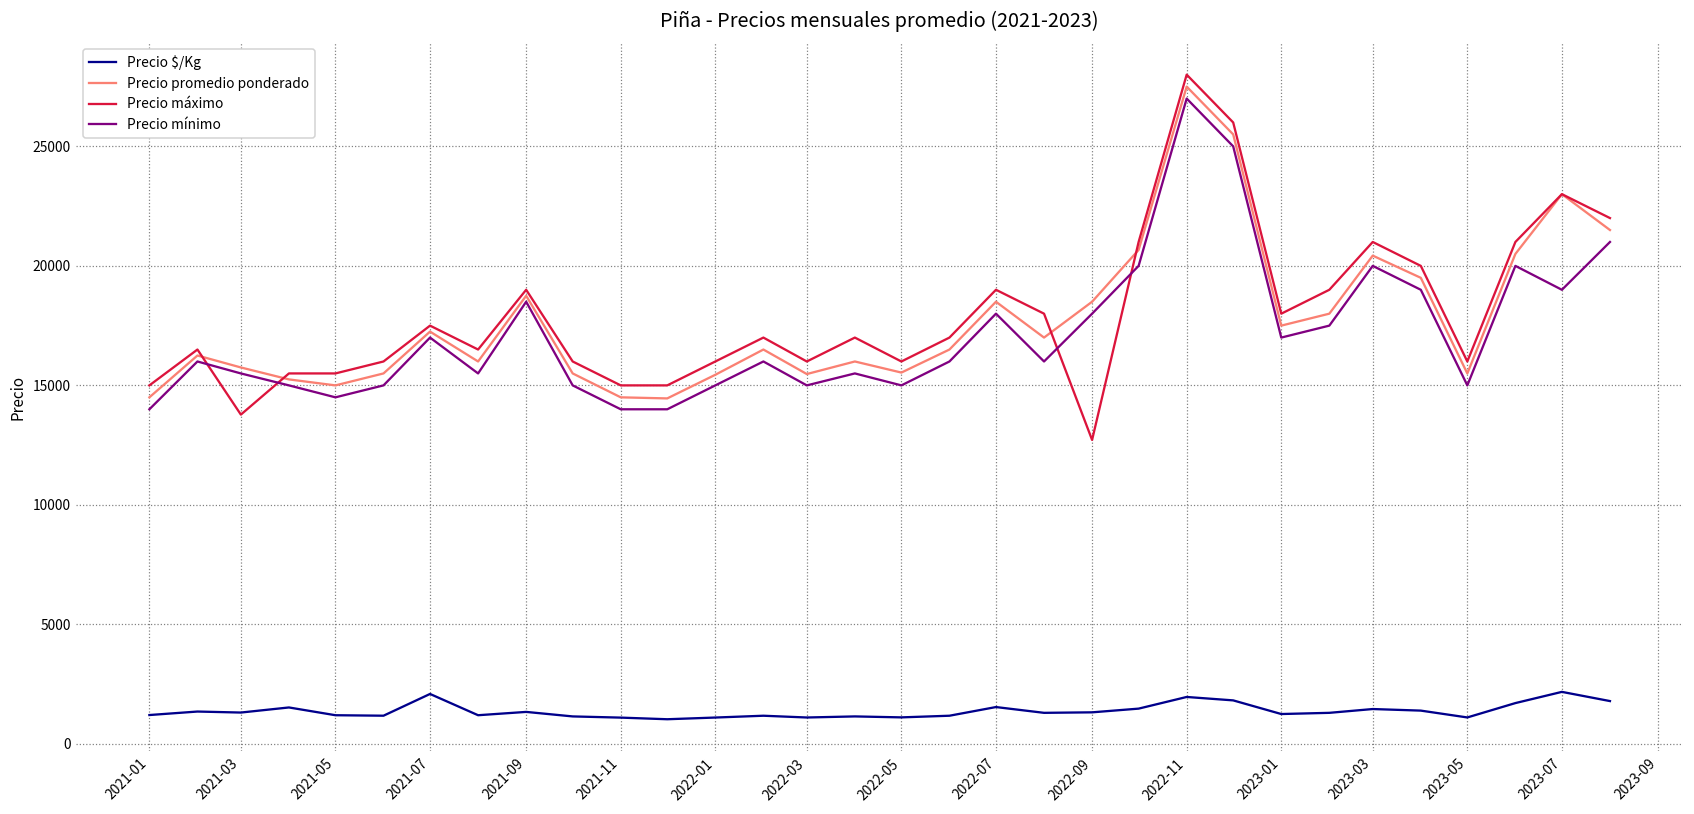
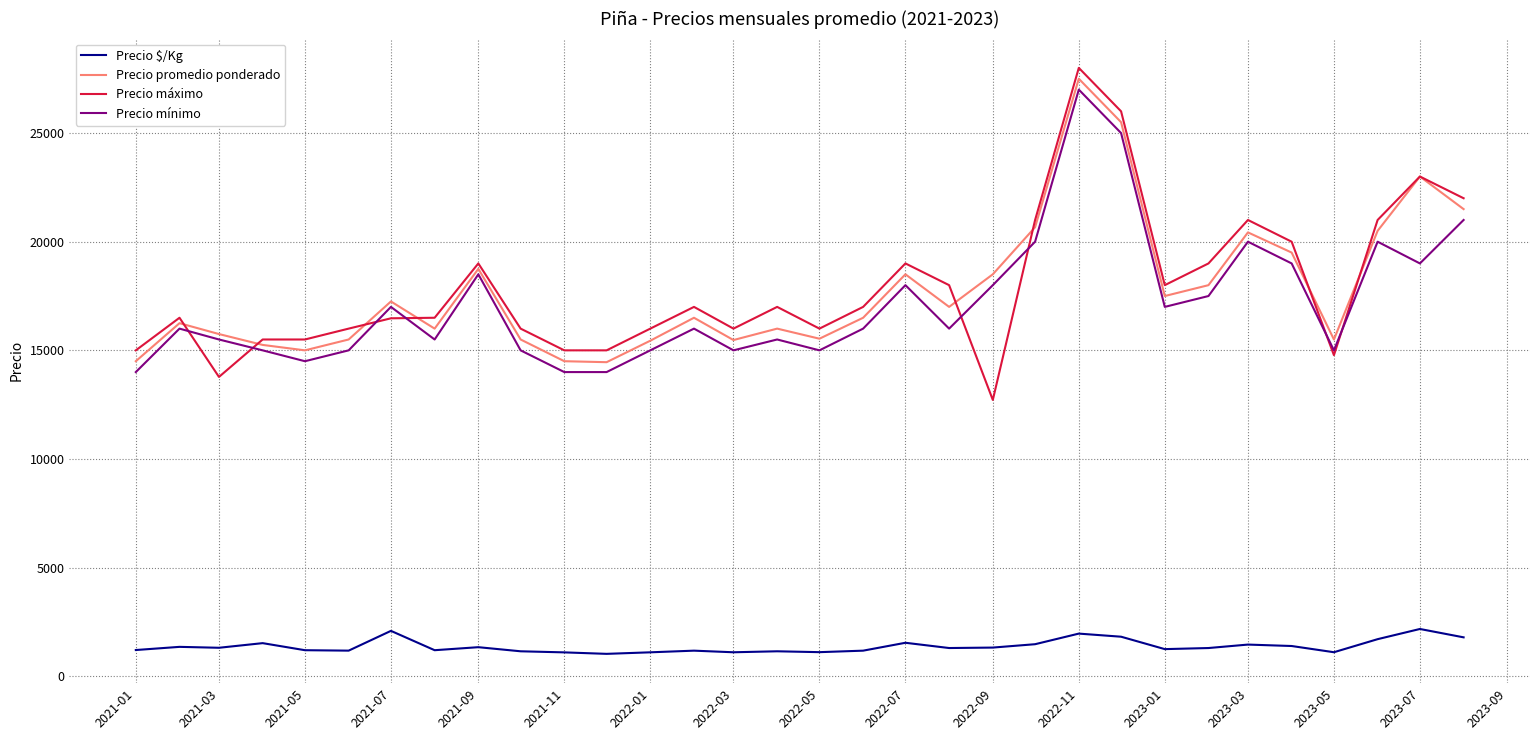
Precio máximo, 2021-07: 17500 -> 16500
Precio máximo, 2023-05: 16000 -> 14800
